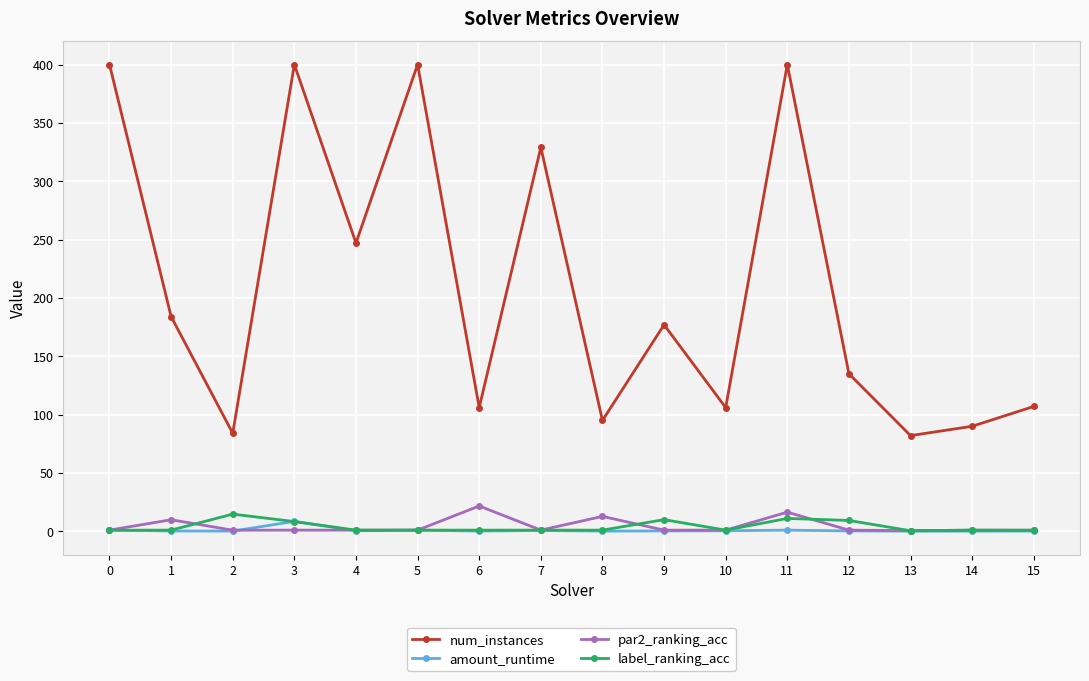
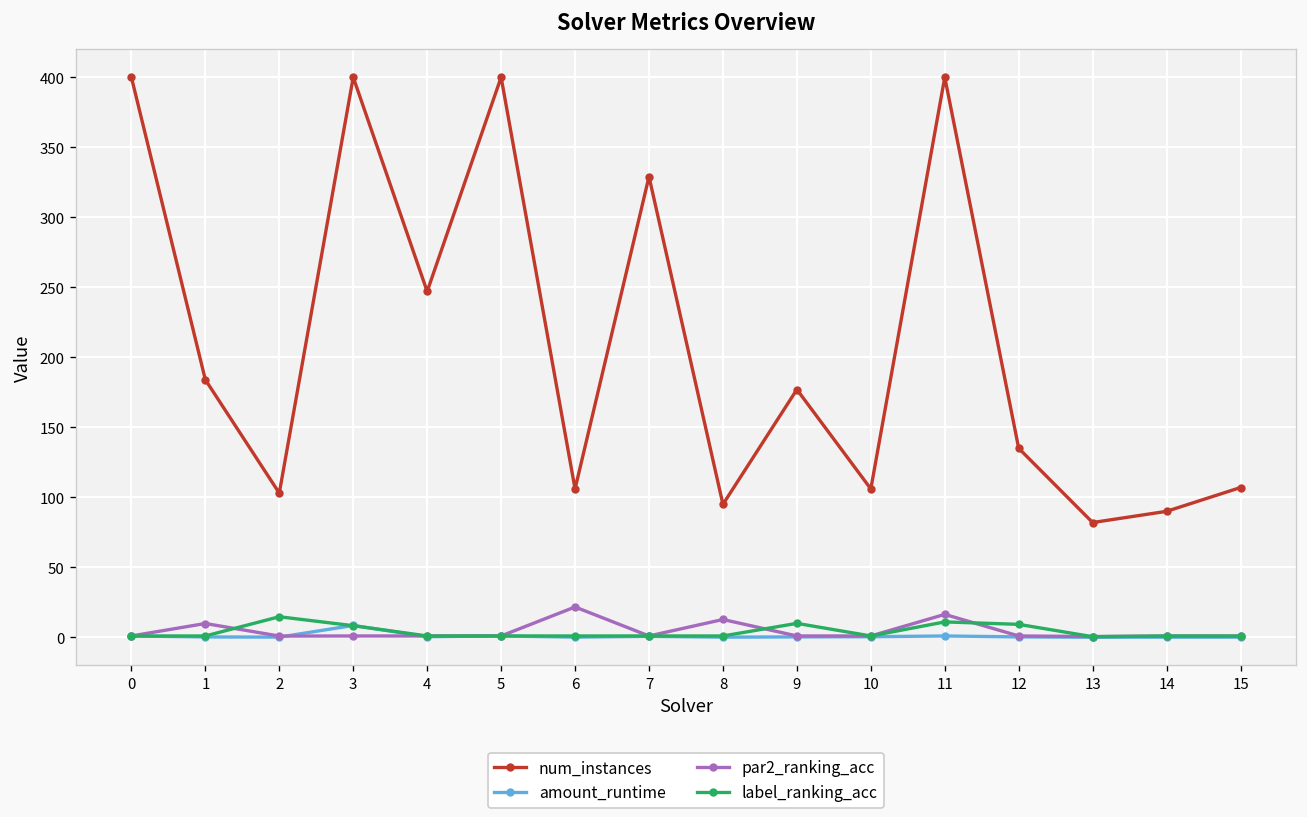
num_instances, 2: 84 -> 103
